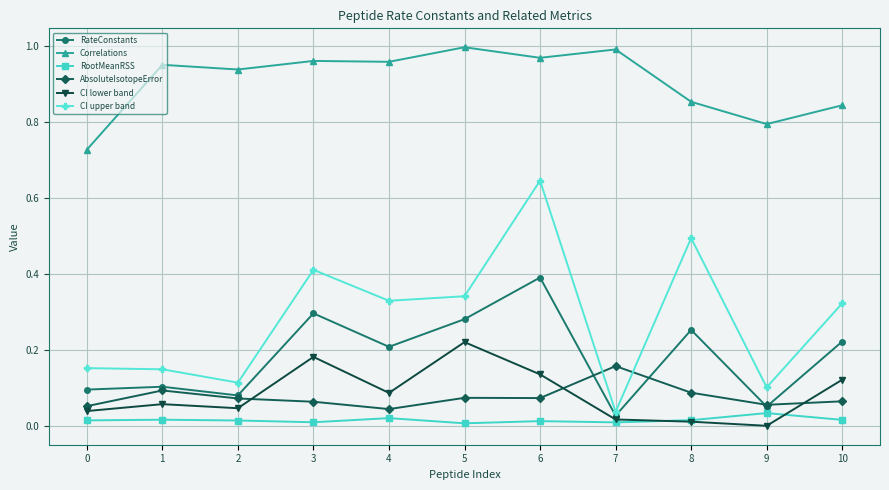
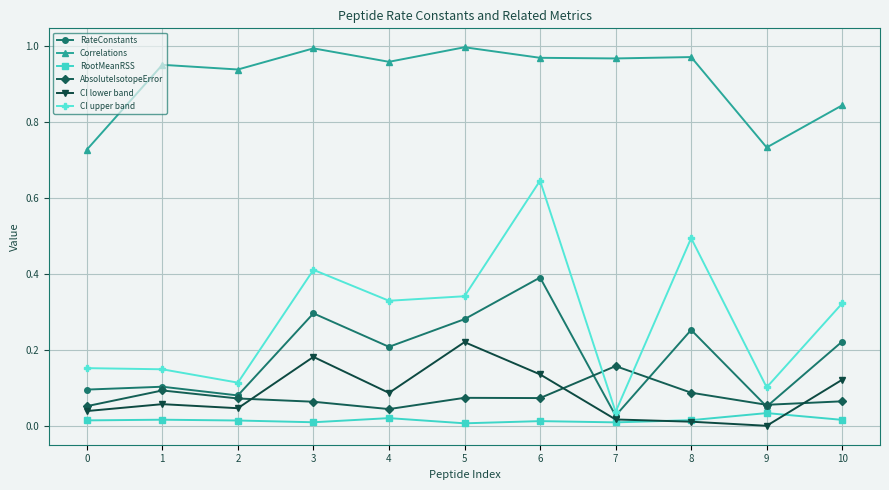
Correlations, 3: 0.96 -> 0.99
Correlations, 7: 0.99 -> 0.97
Correlations, 8: 0.85 -> 0.97
Correlations, 9: 0.80 -> 0.73
